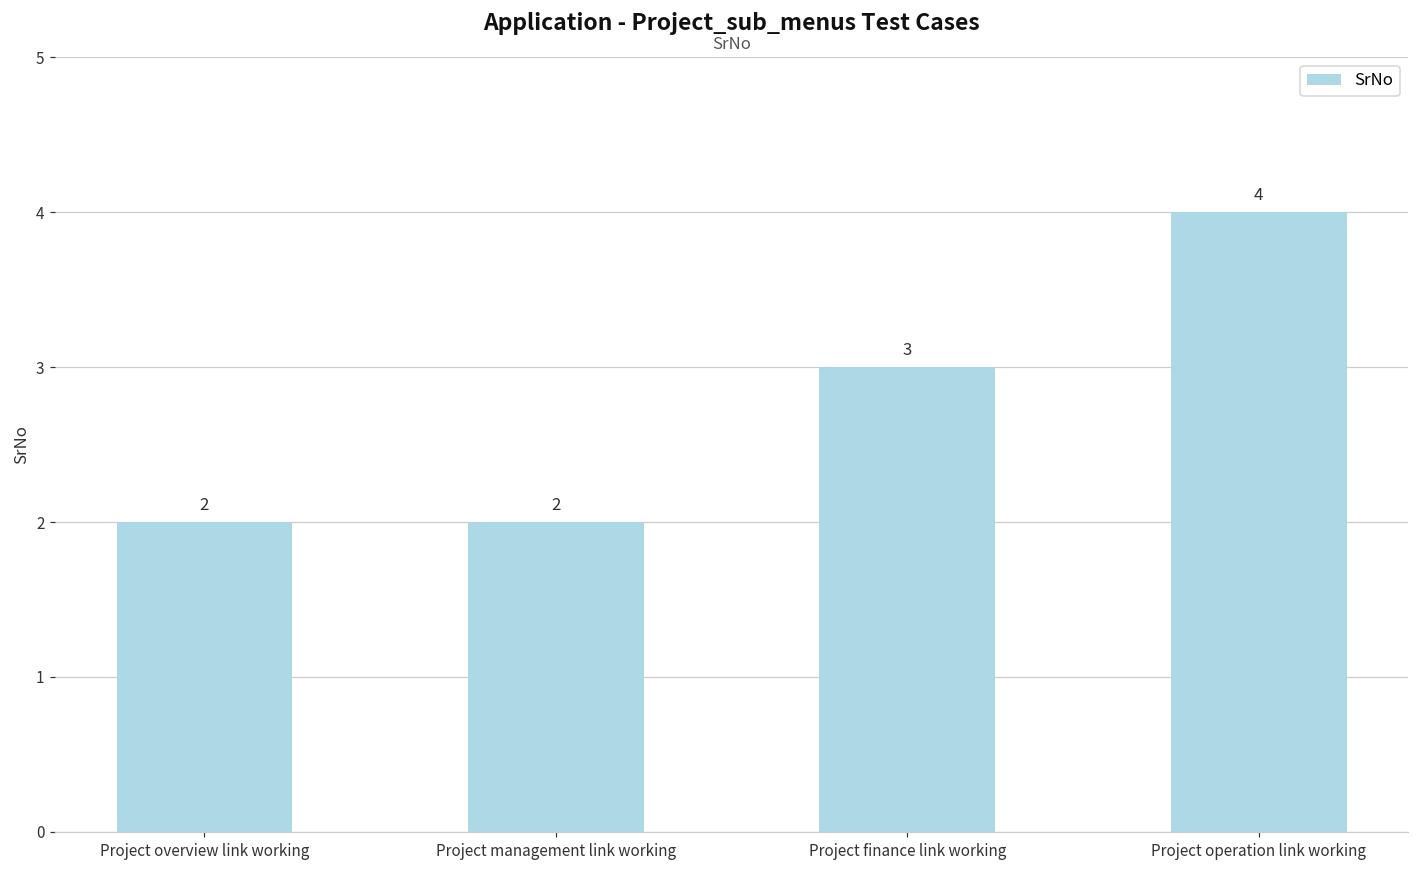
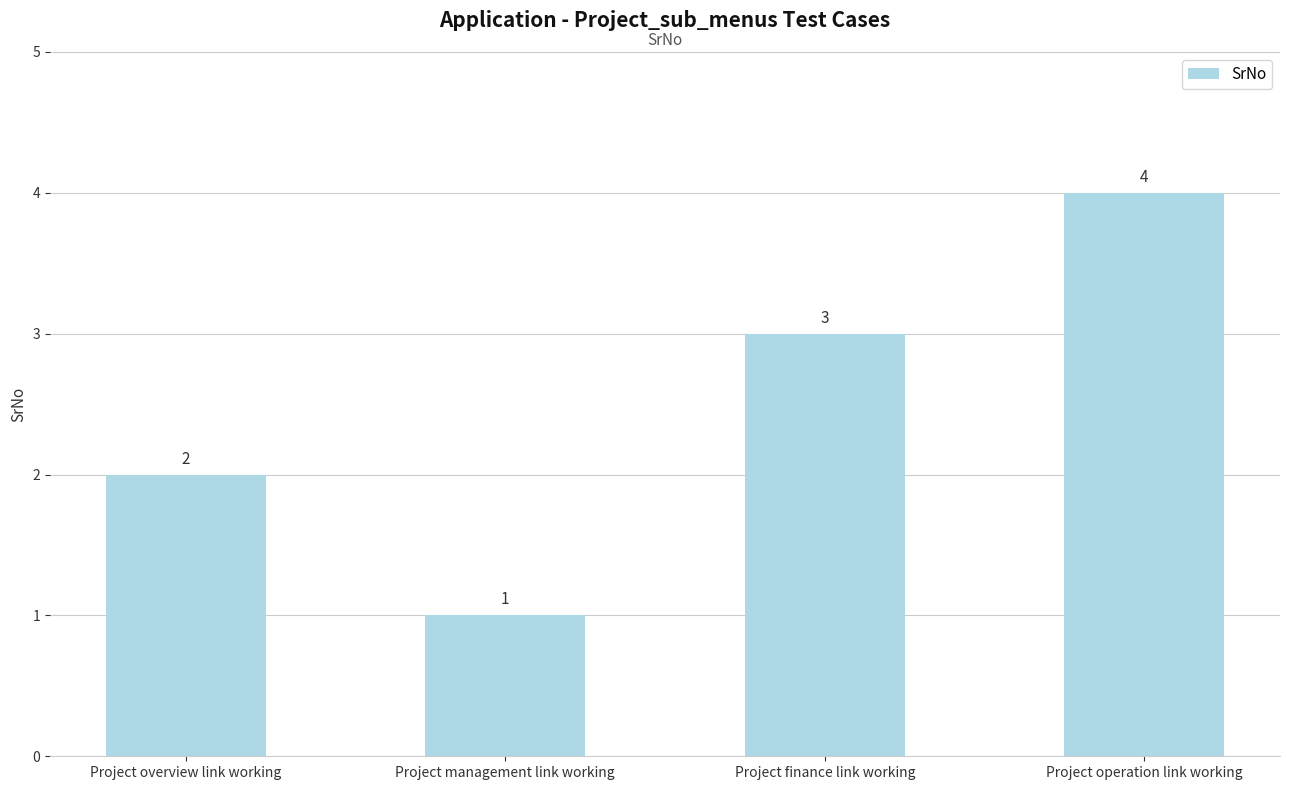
Project management link working: 2 -> 1
